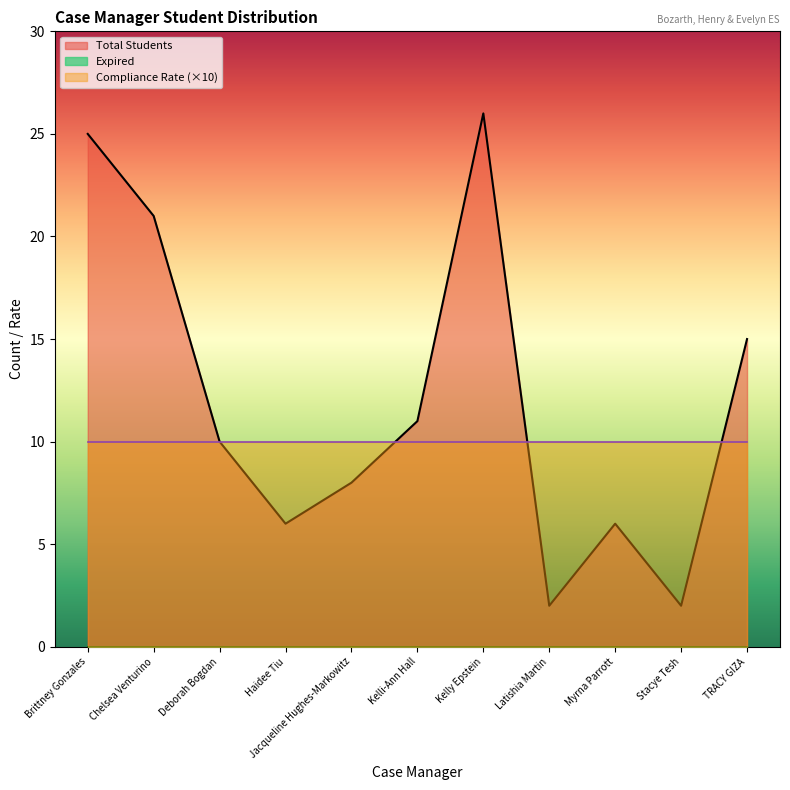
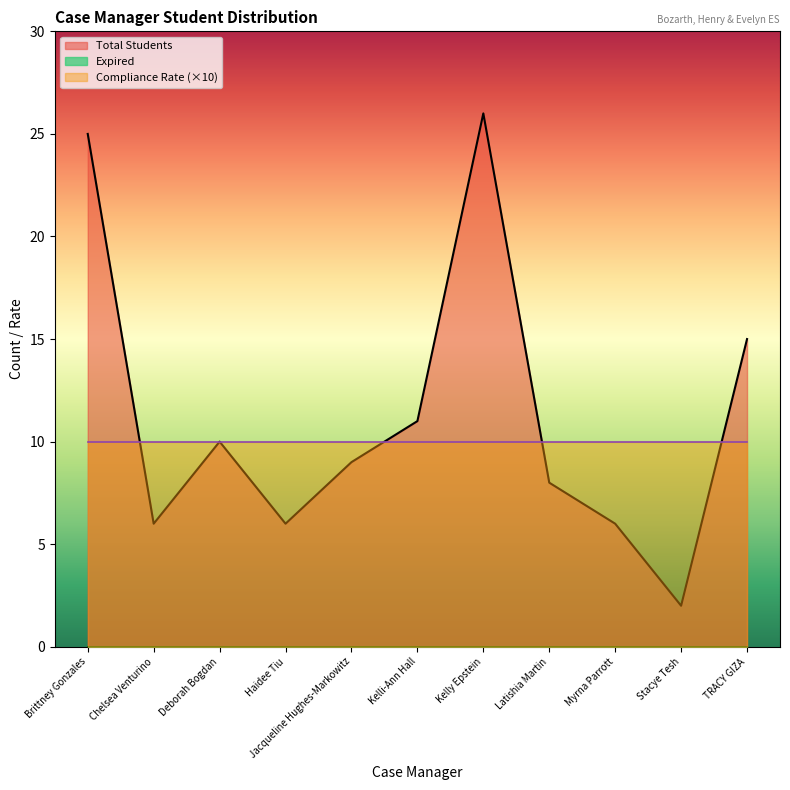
Total Students, Chelsea Venturino: 21 -> 6
Total Students, Jacqueline Hughes-Markowitz: 8 -> 9
Total Students, Latishia Martin: 2 -> 8
